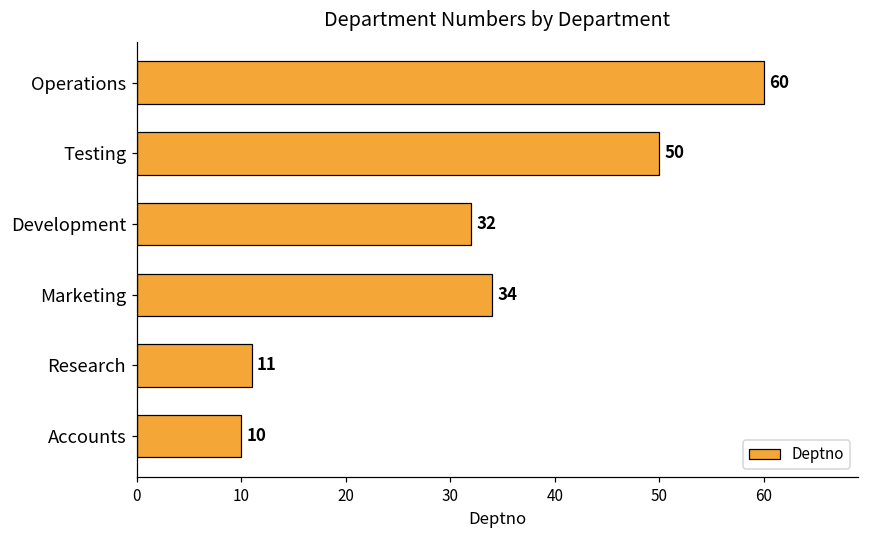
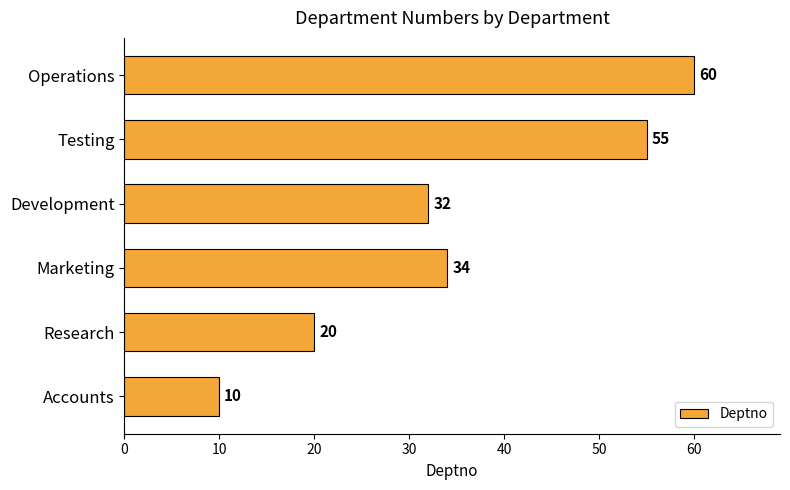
Testing: 50 -> 55
Research: 11 -> 20
